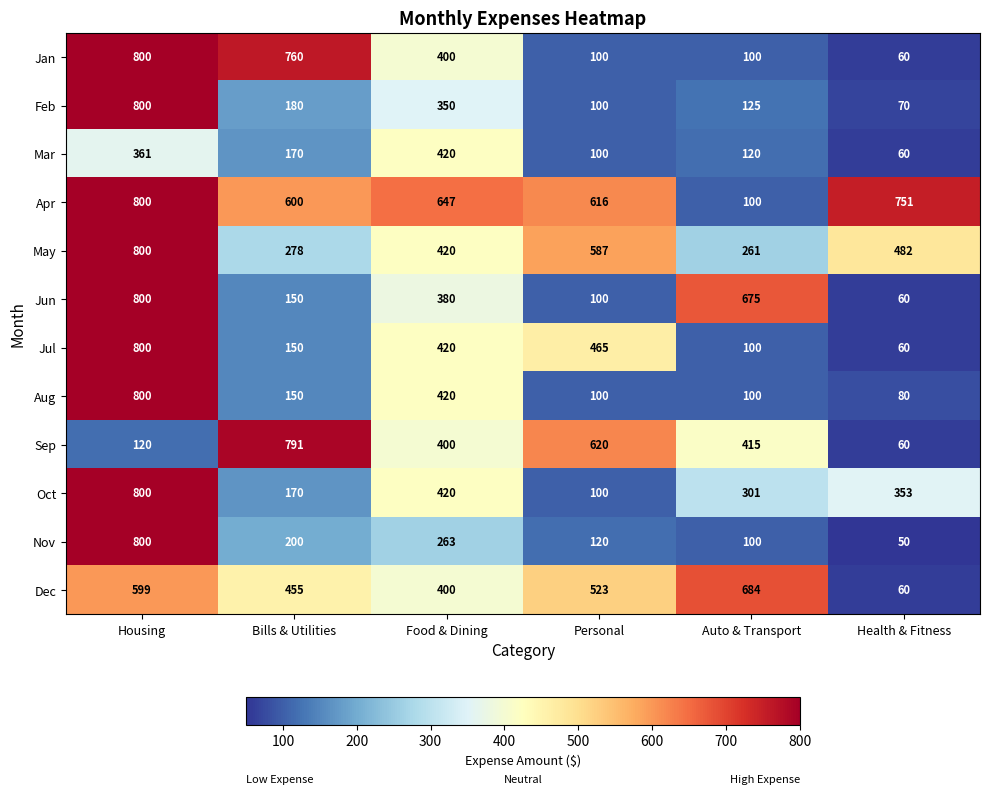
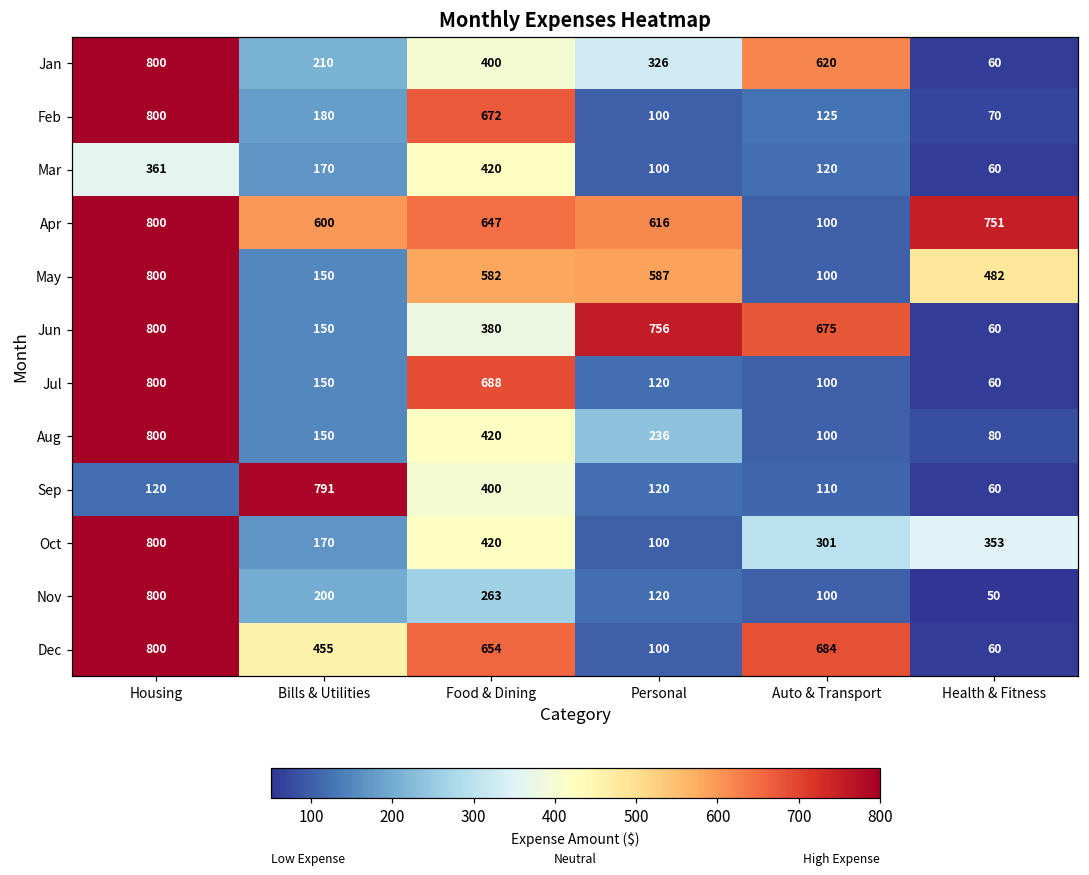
Jan, Bills & Utilities: 760 -> 210
Jan, Personal: 100 -> 326
Jan, Auto & Transport: 100 -> 620
Feb, Food & Dining: 350 -> 672
May, Bills & Utilities: 278 -> 150
May, Food & Dining: 420 -> 582
May, Auto & Transport: 261 -> 100
Jun, Personal: 100 -> 756
Jul, Food & Dining: 420 -> 688
Jul, Personal: 465 -> 120
Aug, Personal: 100 -> 236
Sep, Personal: 620 -> 120
Sep, Auto & Transport: 415 -> 110
Dec, Housing: 599 -> 800
Dec, Food & Dining: 400 -> 654
Dec, Personal: 523 -> 100
